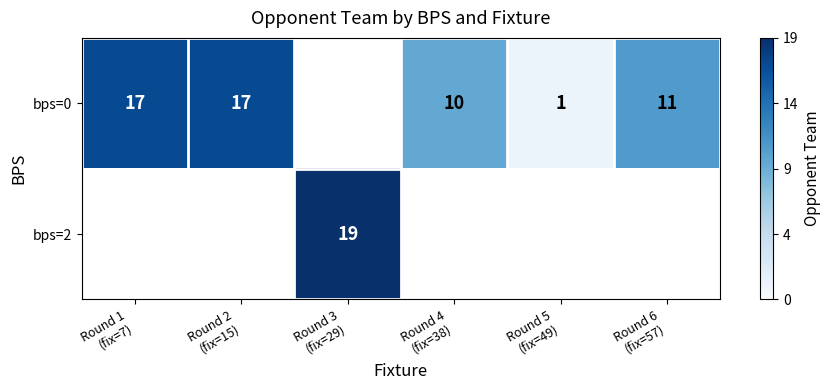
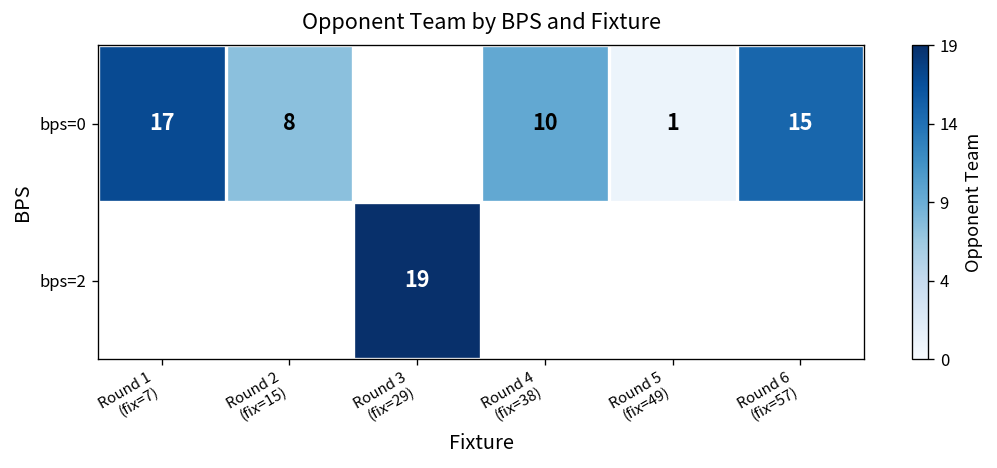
bps=0, Round 2 (fix=15): 17 -> 8
bps=0, Round 6 (fix=57): 11 -> 15
